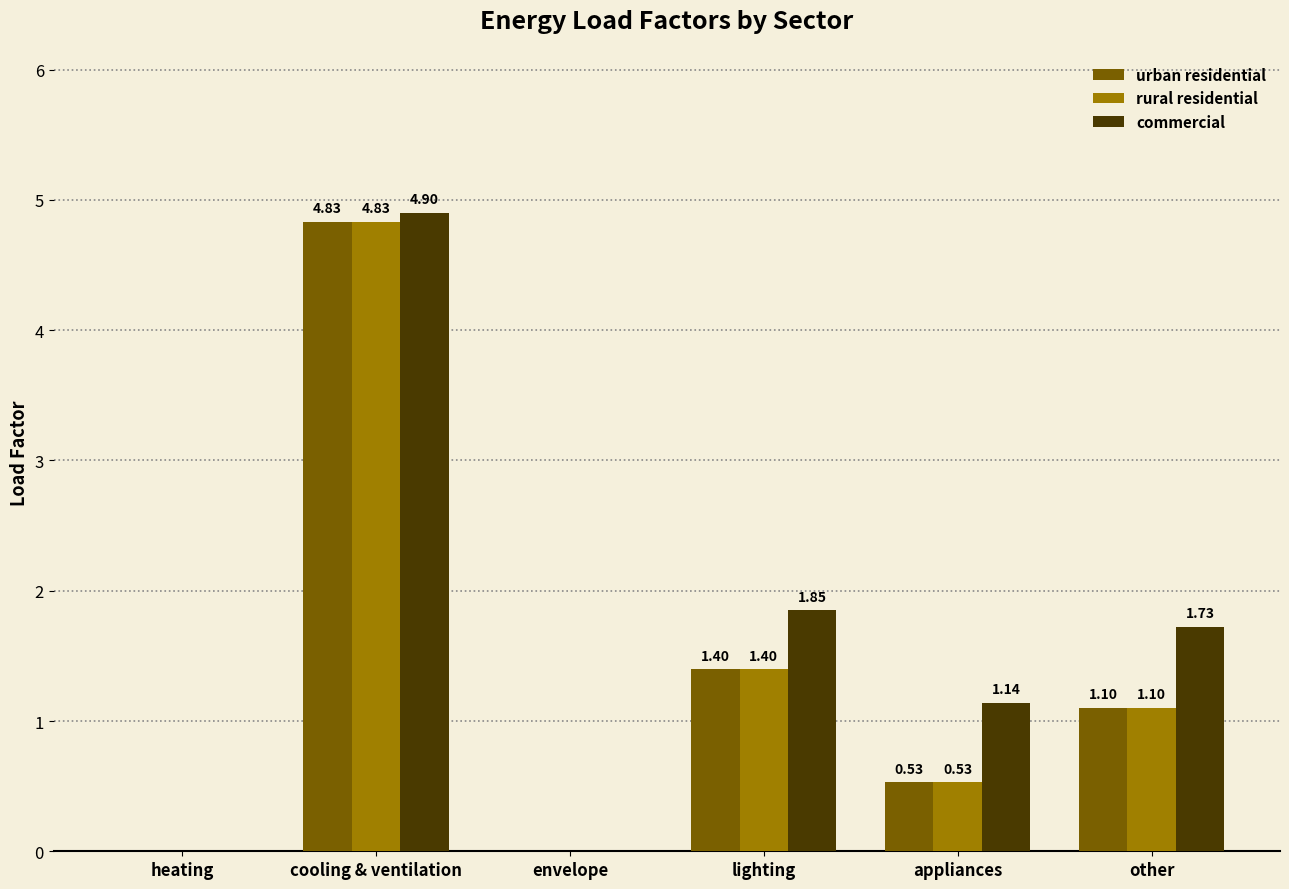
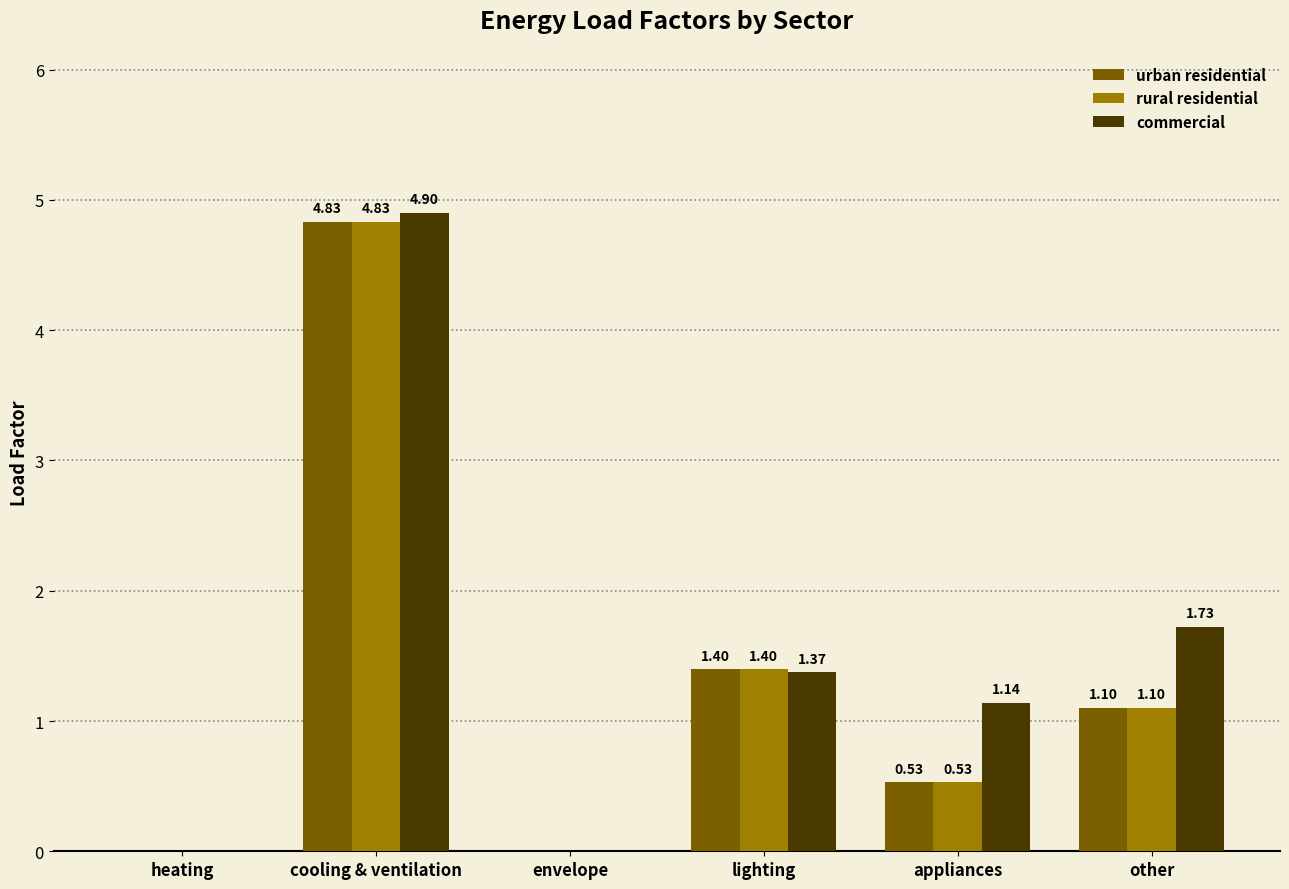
commercial, lighting: 1.85 -> 1.37
